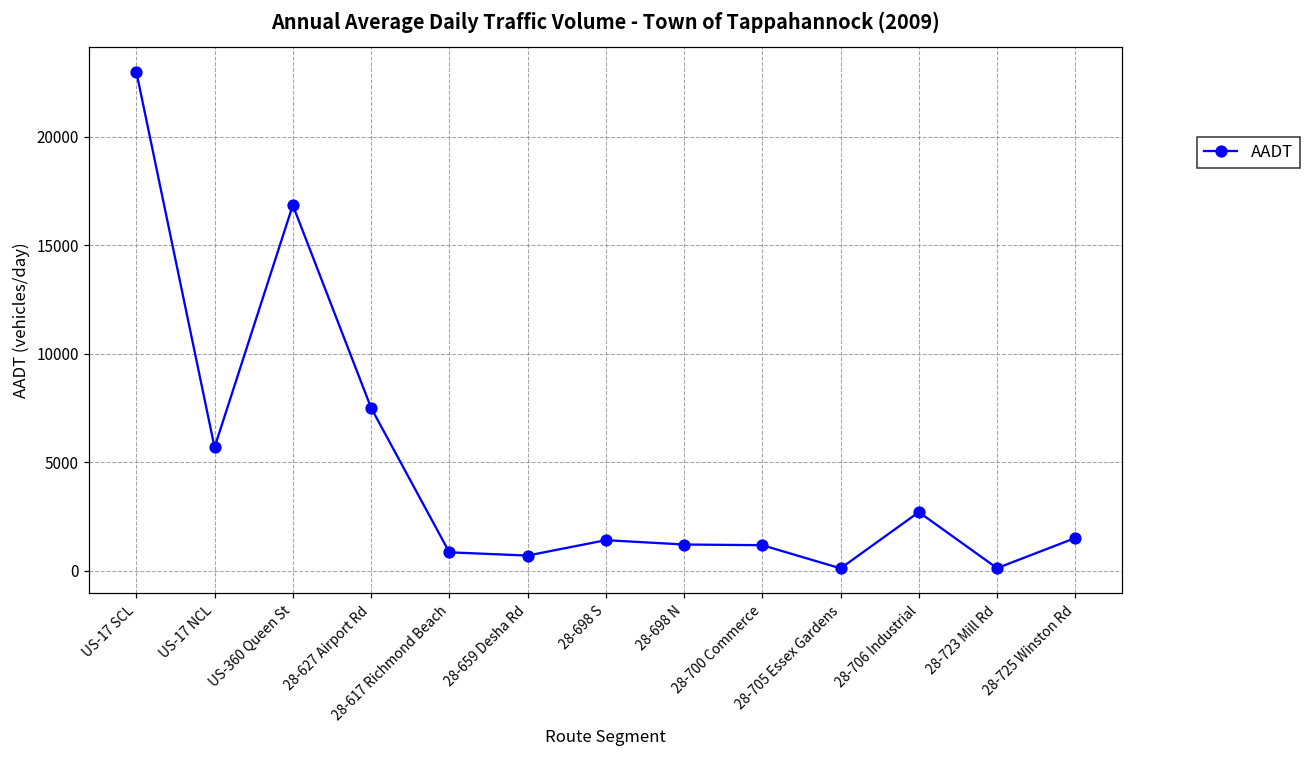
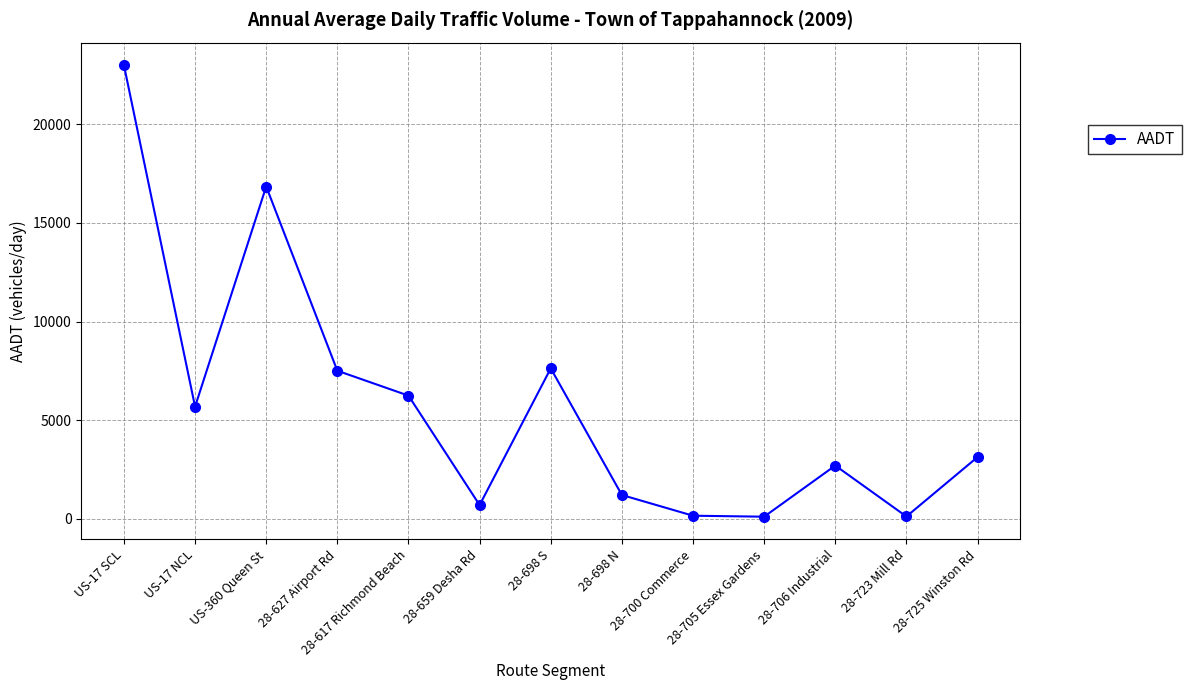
28-617 Richmond Beach: 800 -> 6200
28-698 S: 1400 -> 7600
28-700 Commerce: 1200 -> 200
28-725 Winston Rd: 1500 -> 3100
